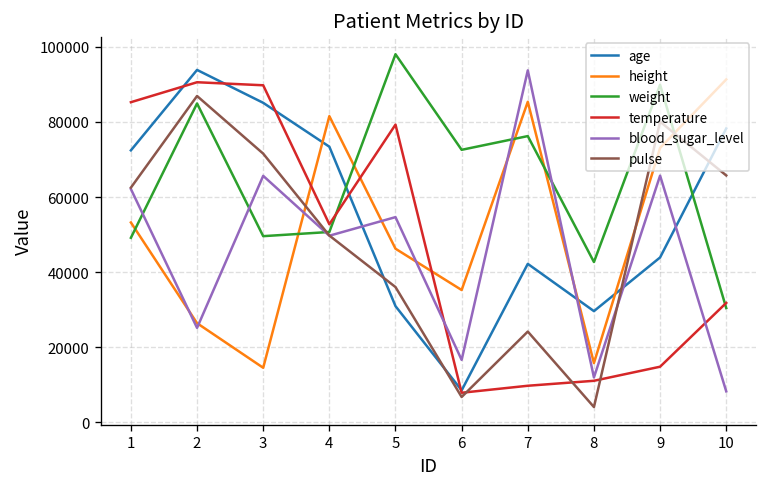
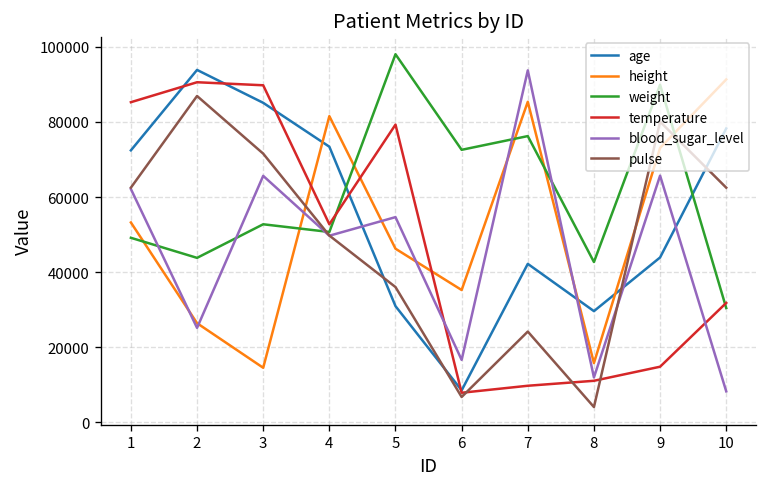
weight, 2: 85000 -> 44000
weight, 3: 50000 -> 53000
pulse, 10: 66000 -> 62000
